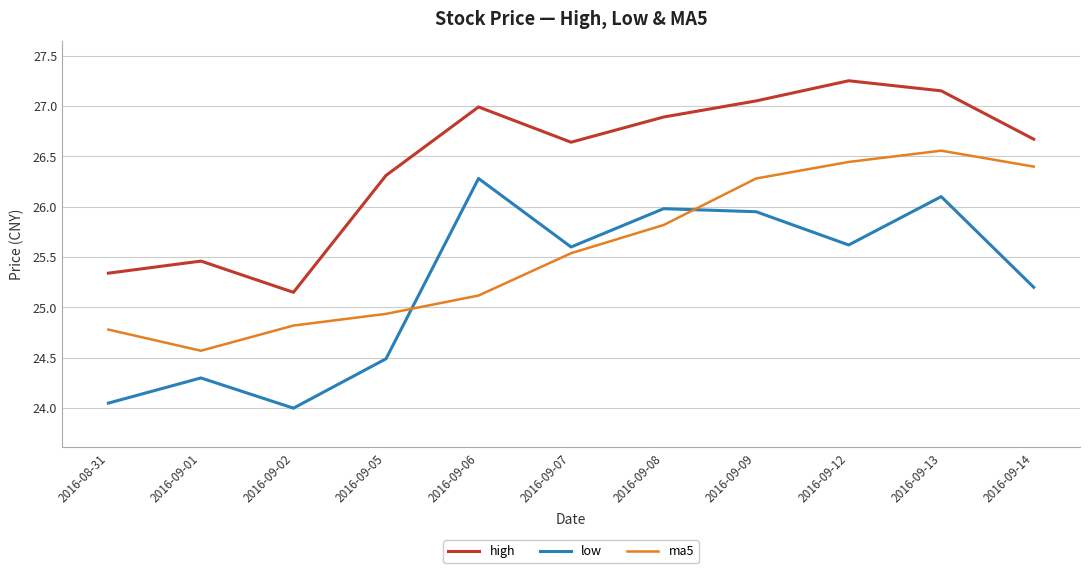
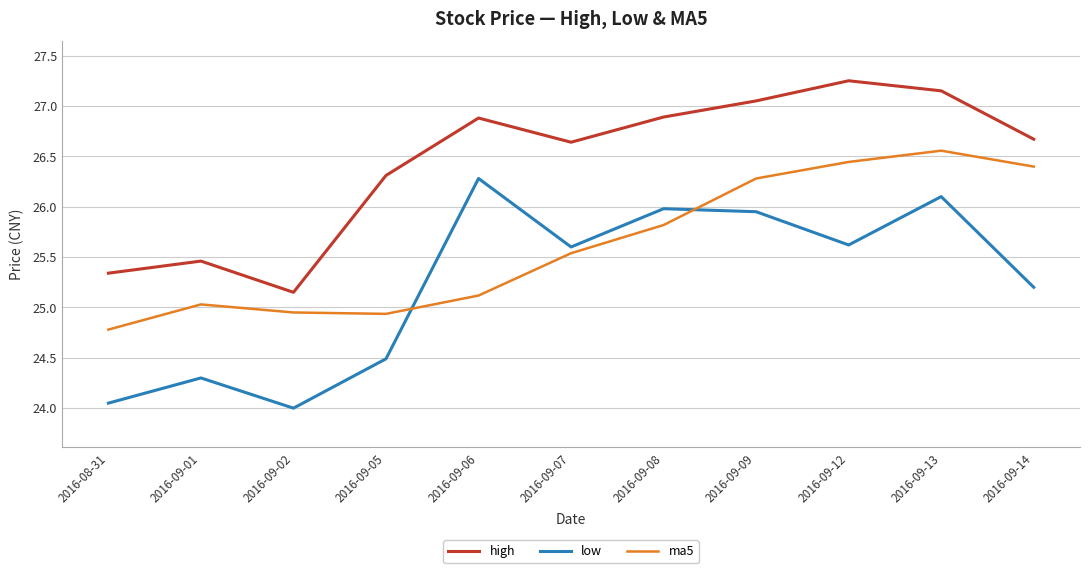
ma5, 2016-09-01: 24.57 -> 25.03
ma5, 2016-09-02: 24.82 -> 24.95
high, 2016-09-06: 26.99 -> 26.88
